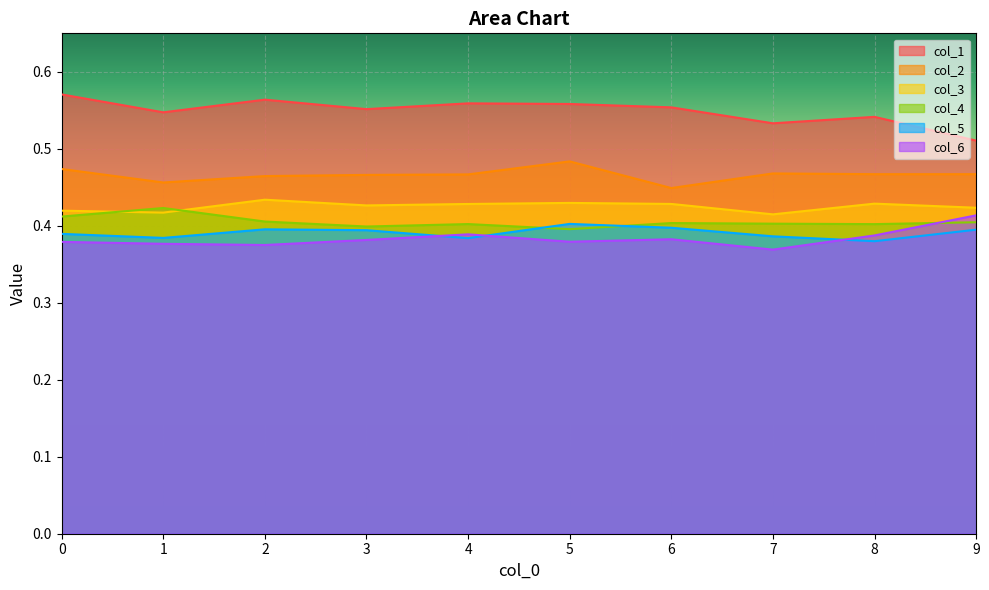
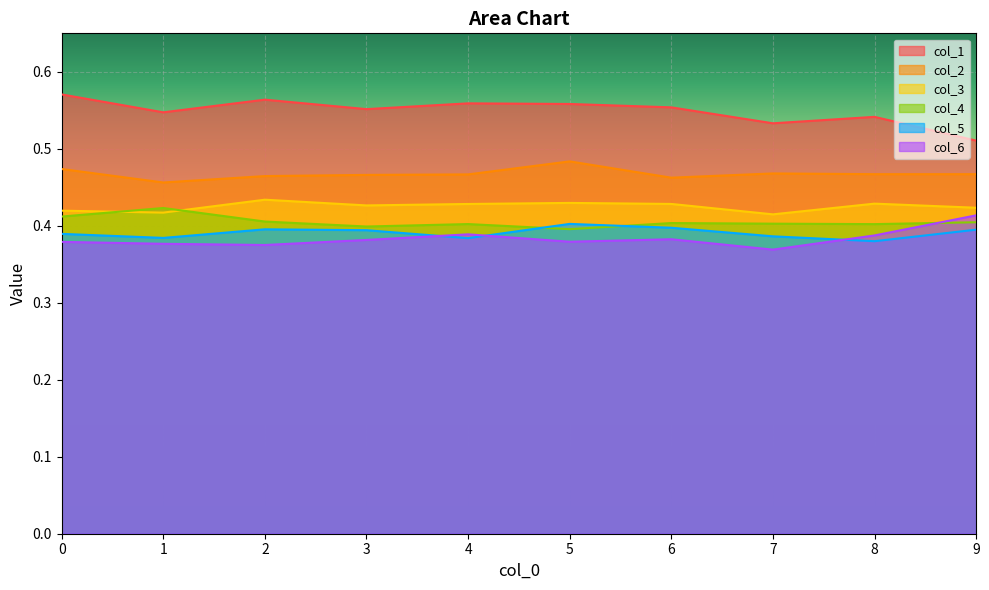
col_2, 6: 0.45 -> 0.46
